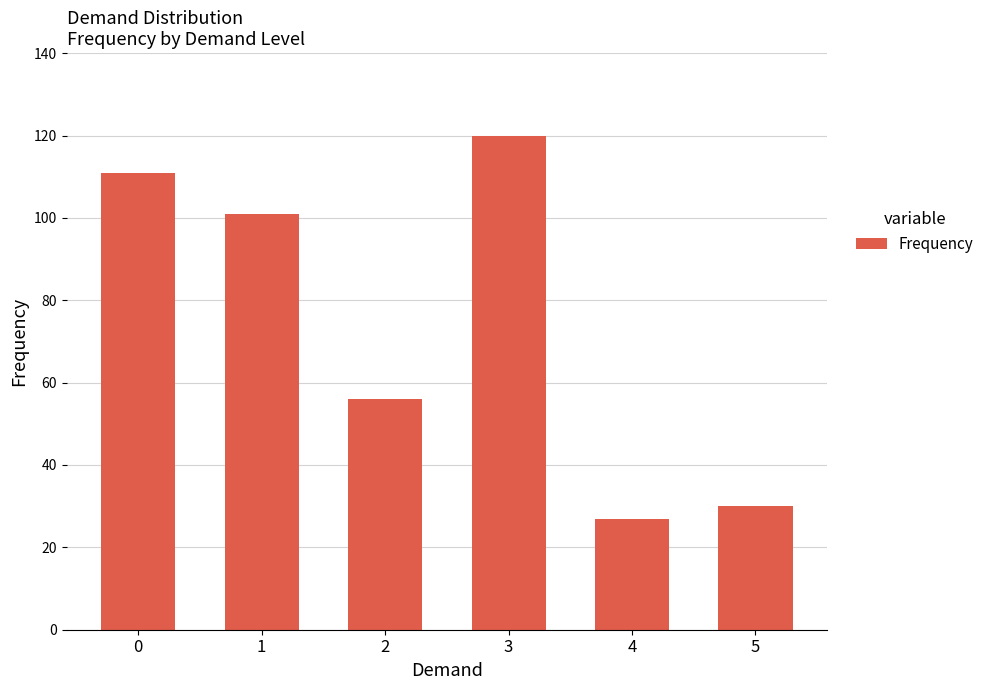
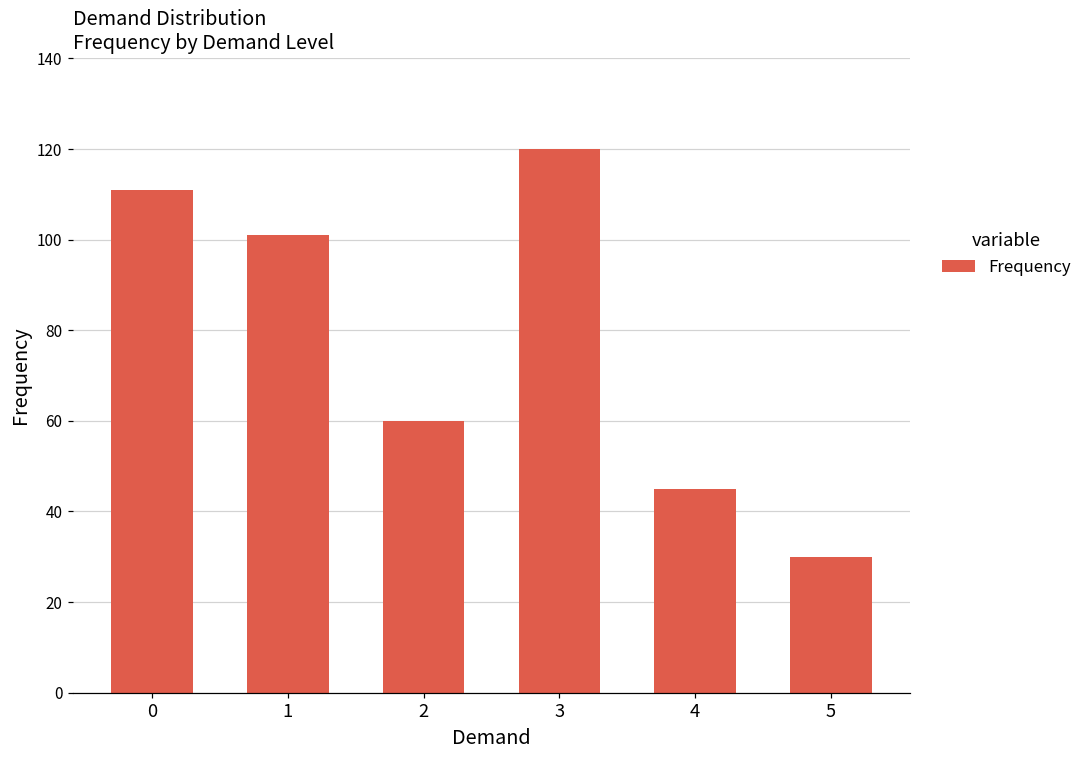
2: 56 -> 60
4: 27 -> 45
